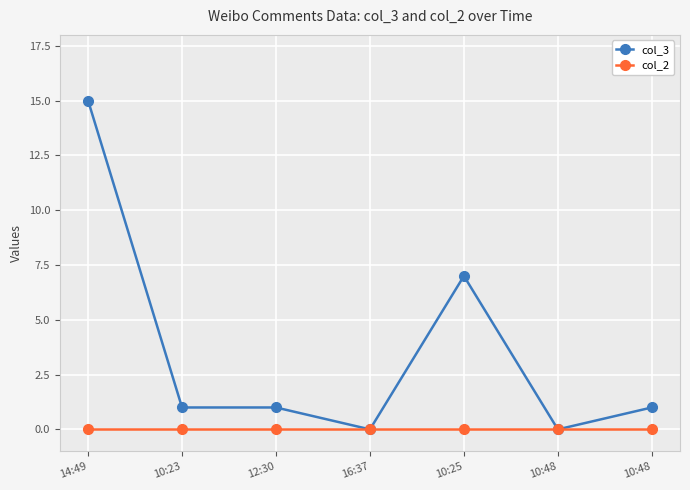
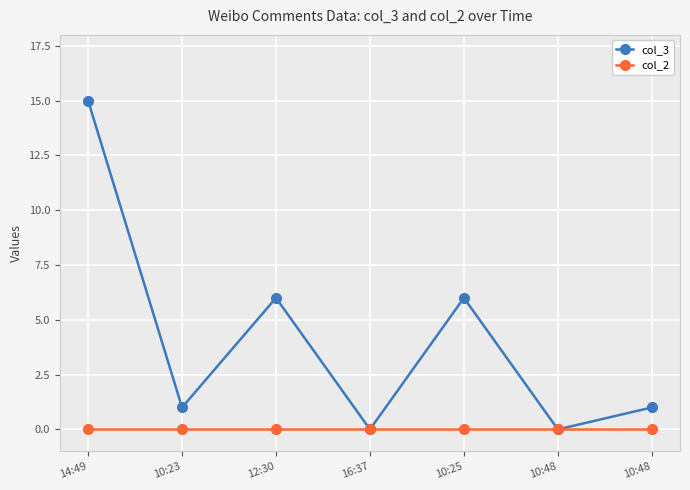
col_3, 12:30: 1 -> 6
col_3, 10:25: 7 -> 6
